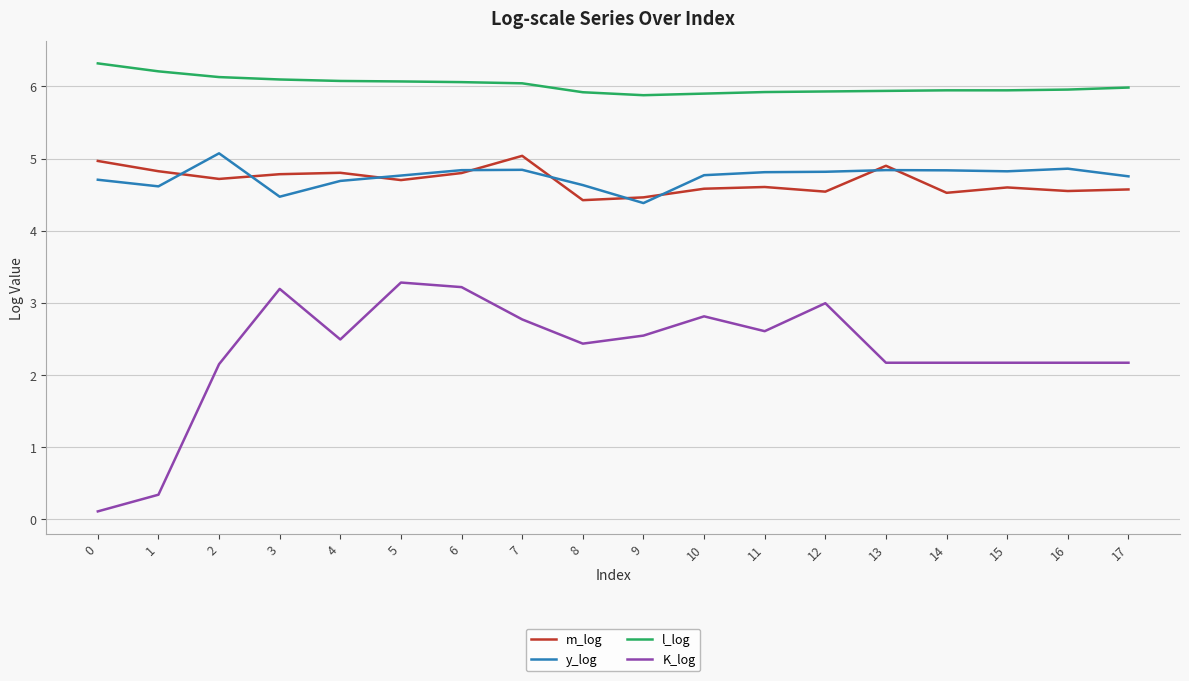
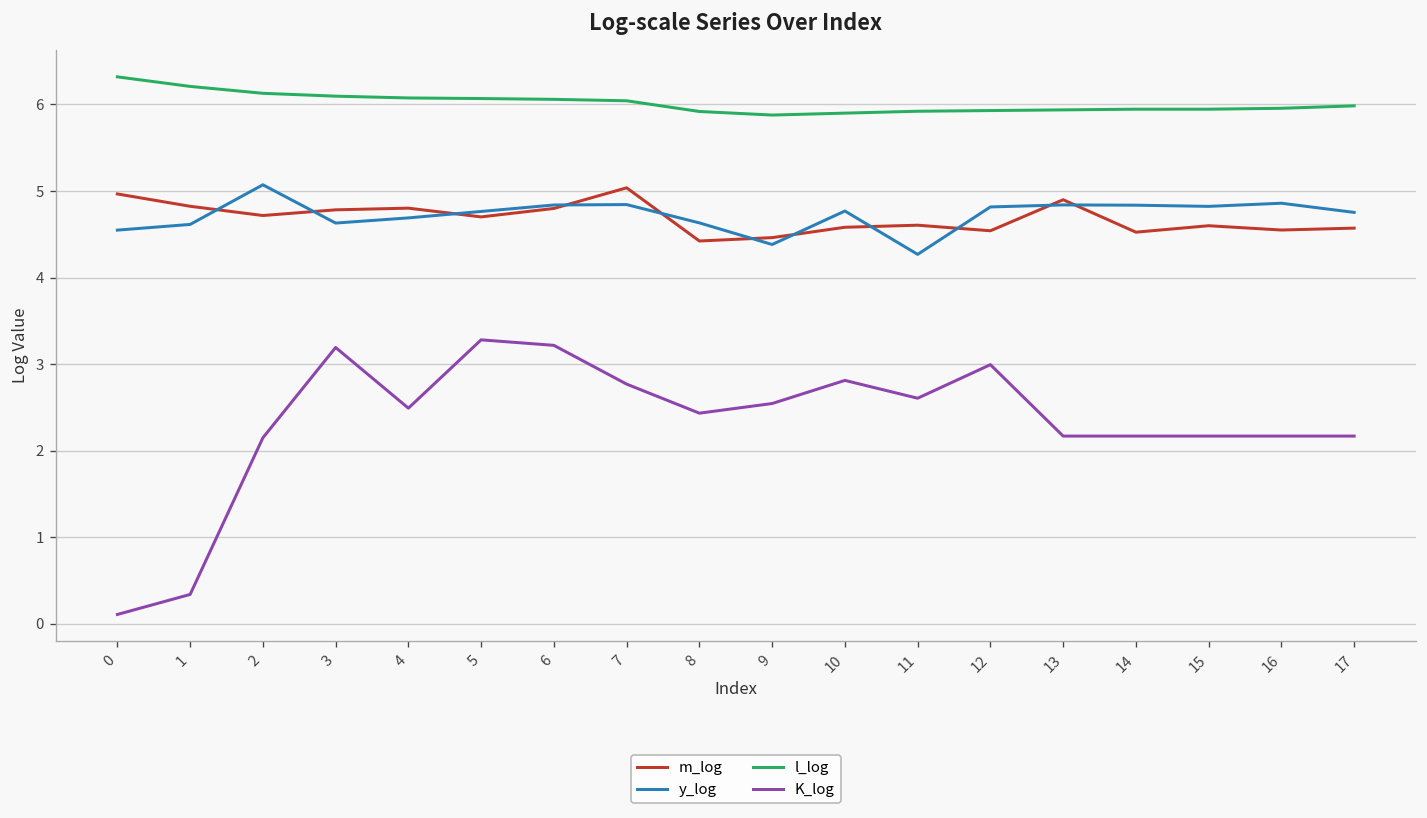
y_log, 0: 4.7 -> 4.5
y_log, 3: 4.5 -> 4.6
y_log, 11: 4.8 -> 4.3
